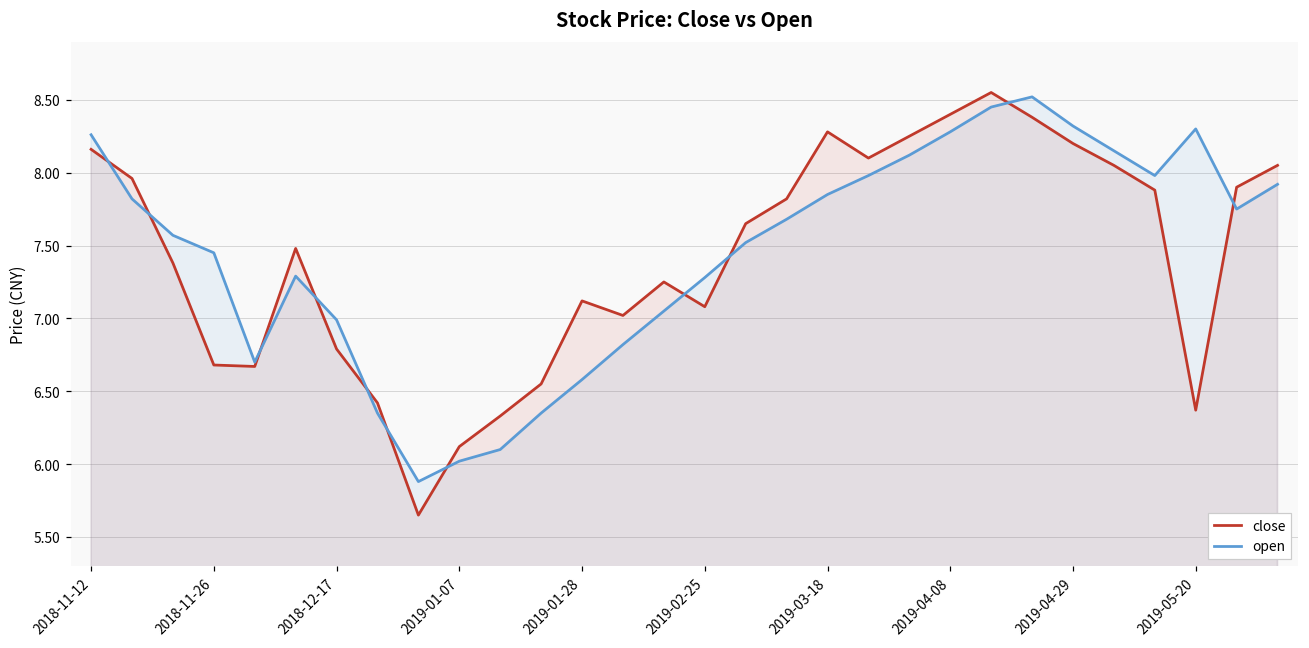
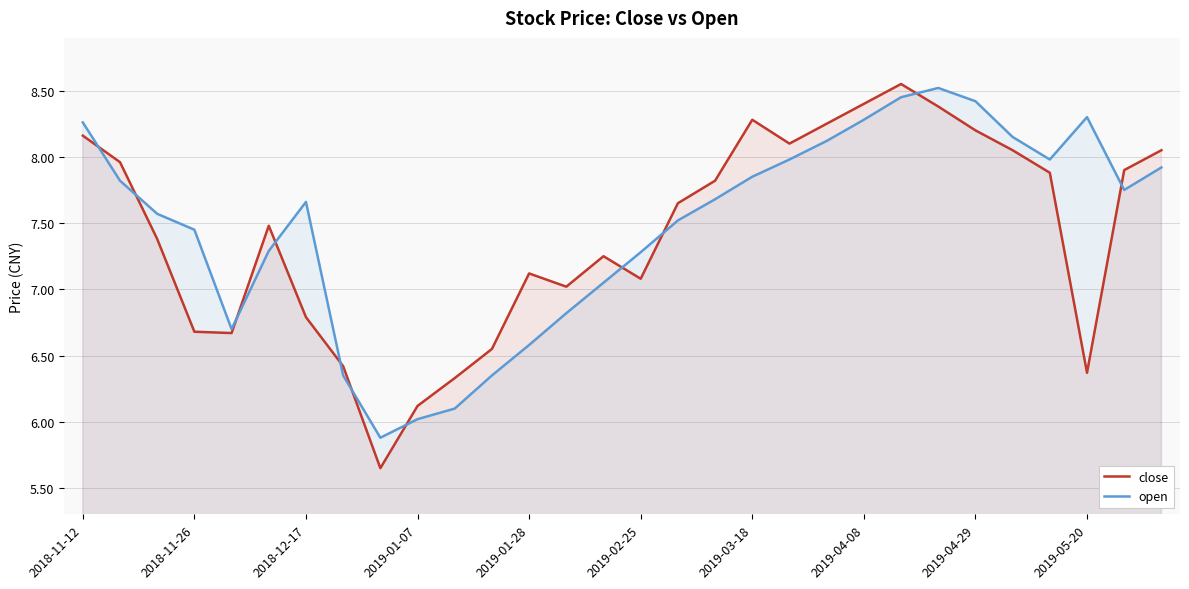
open, 2018-12-17: 6.99 -> 7.66
open, 2019-04-29: 8.32 -> 8.42
